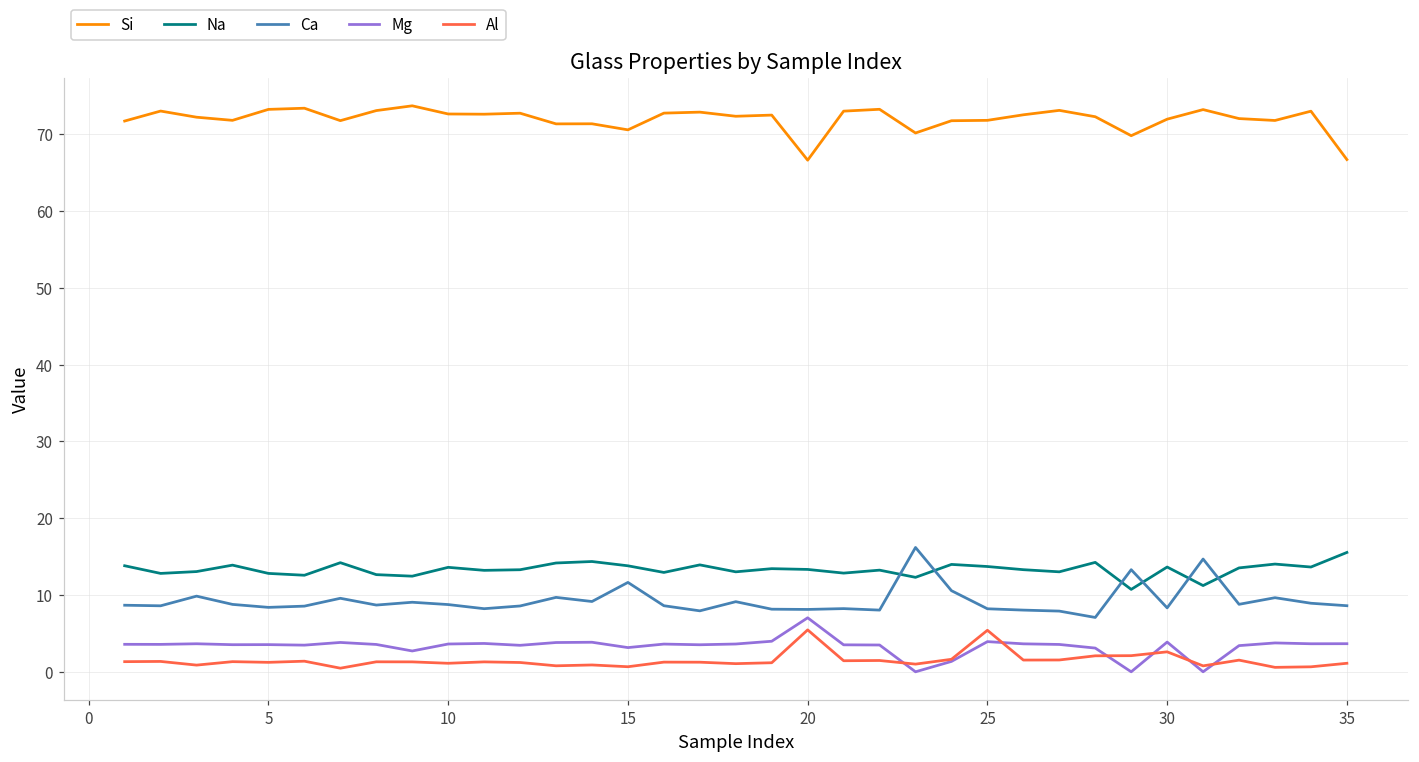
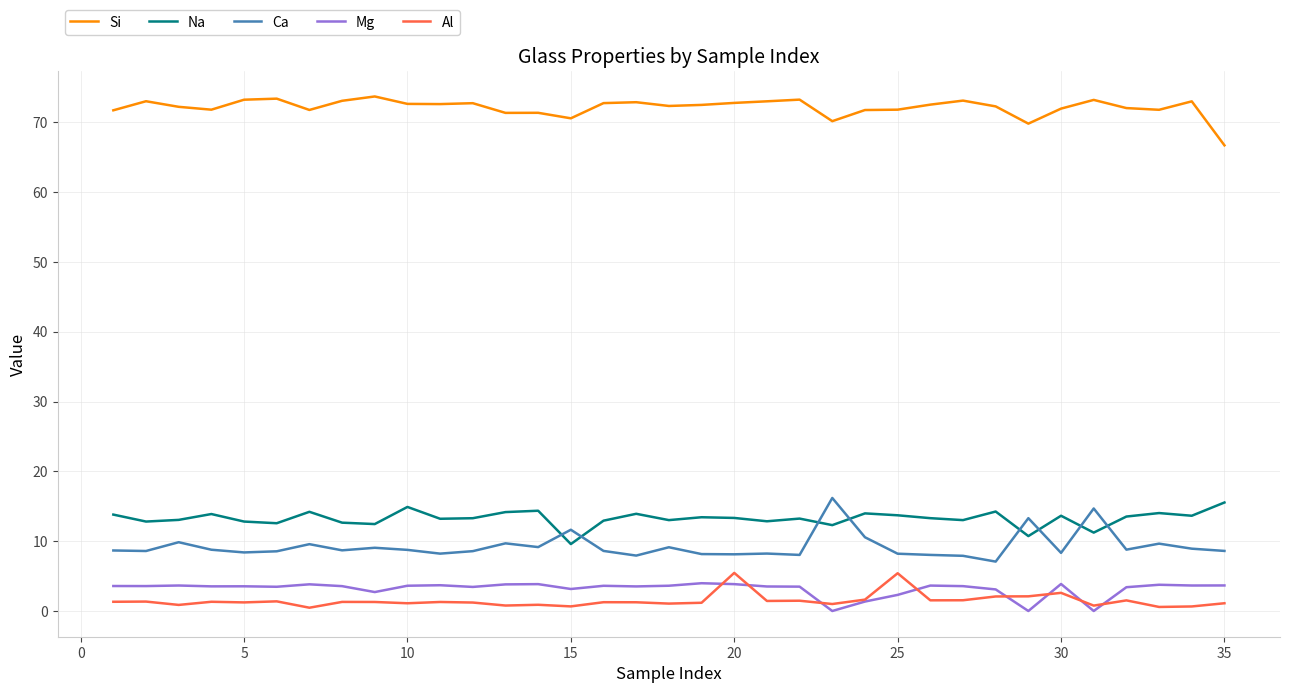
Na, 10: 14 -> 15
Na, 15: 14 -> 10
Si, 20: 67 -> 73
Mg, 20: 7 -> 4
Mg, 25: 4 -> 2
